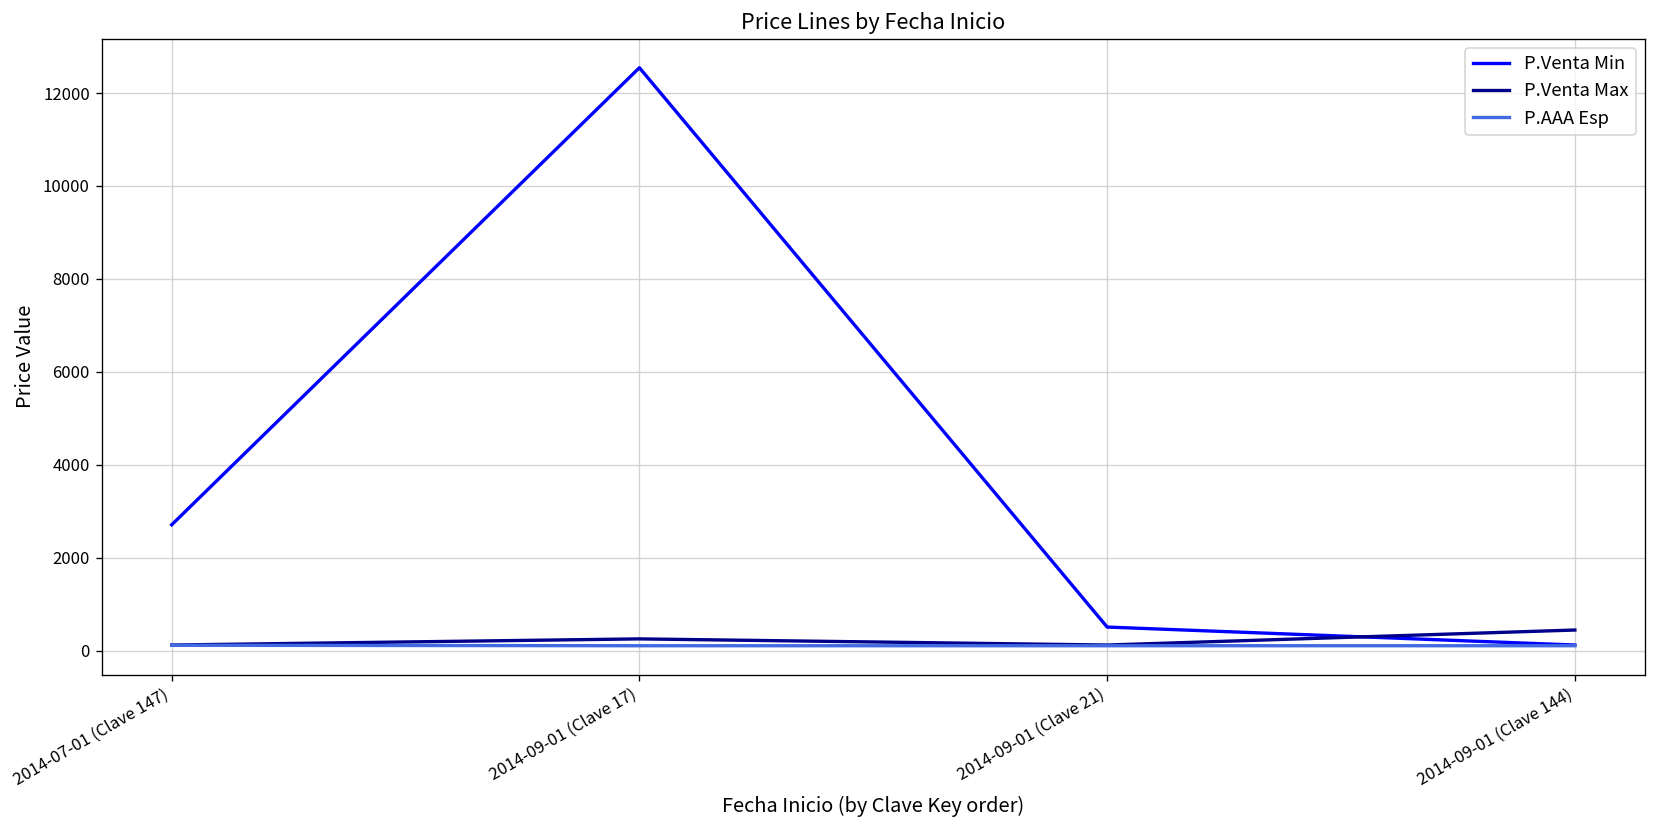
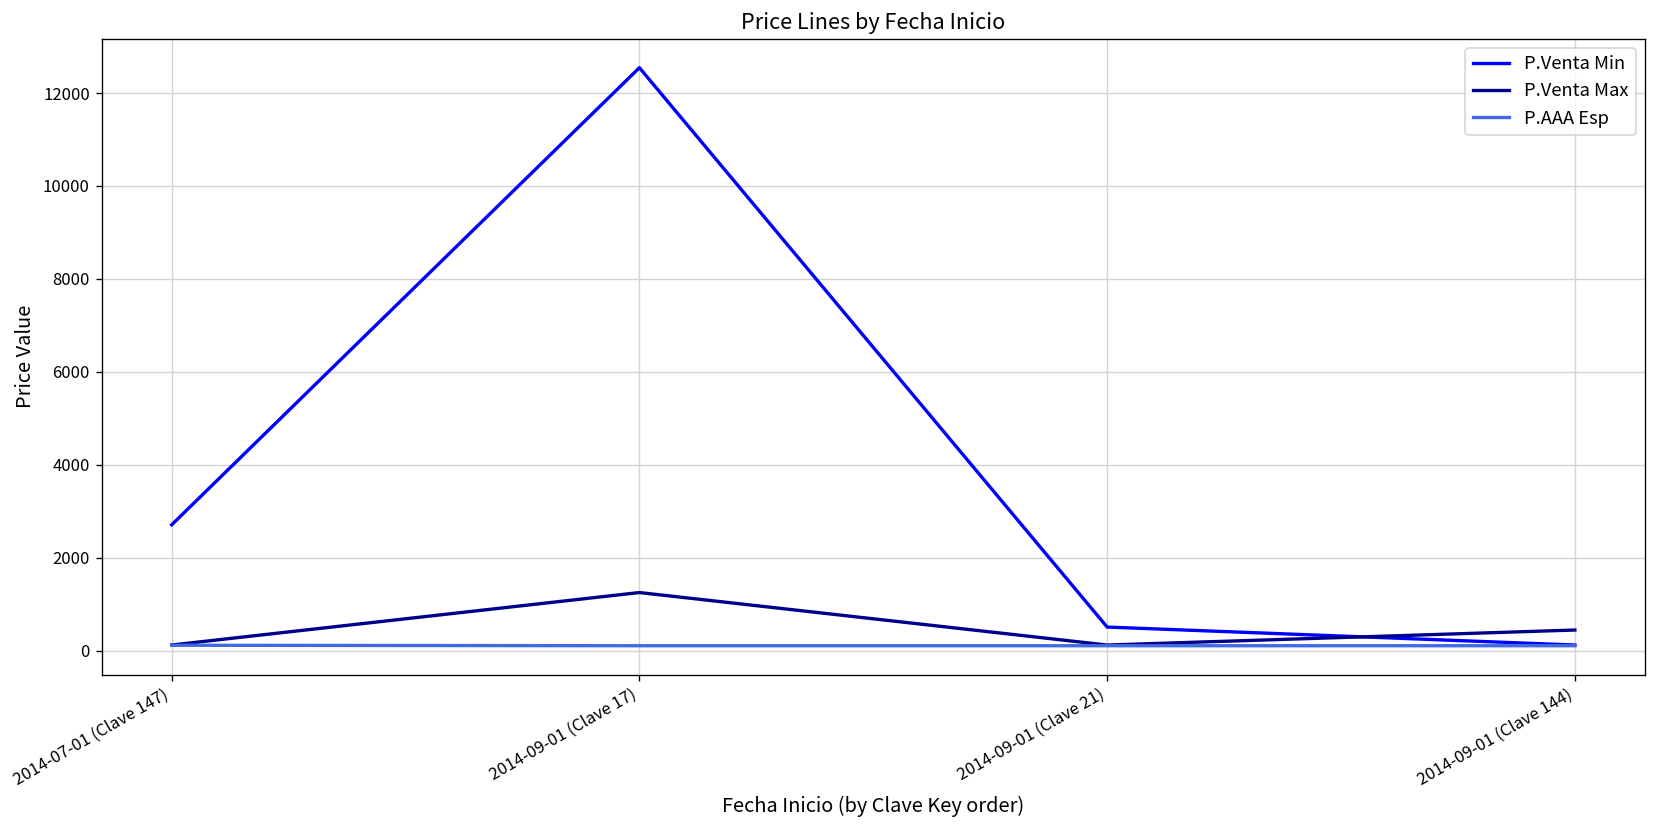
P.Venta Max, 2014-09-01 (Clave 17): 300 -> 1300
